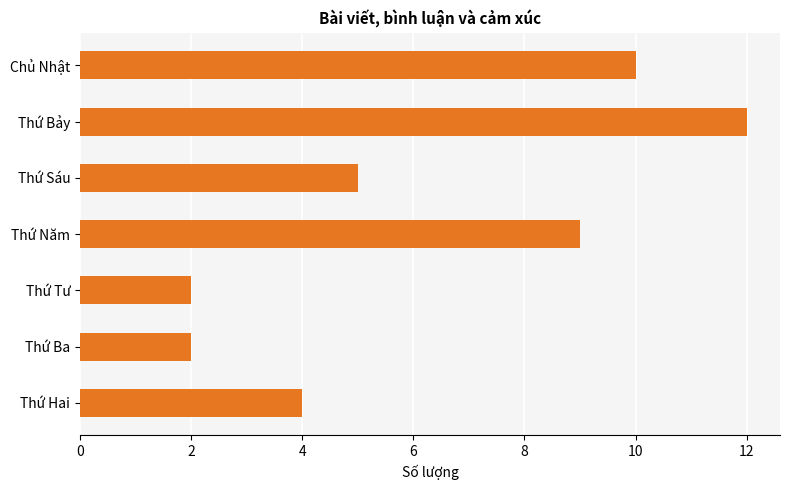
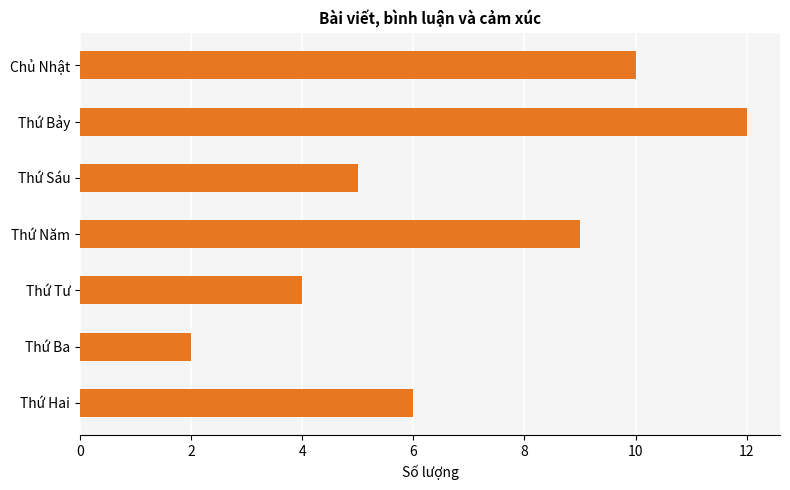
Thứ Tư: 2 -> 4
Thứ Hai: 4 -> 6
